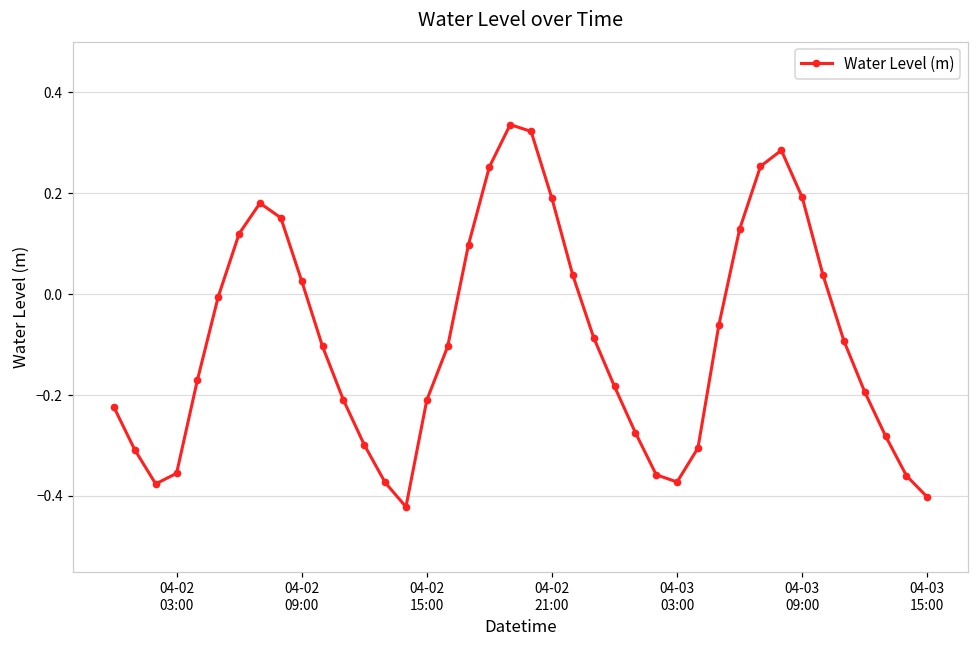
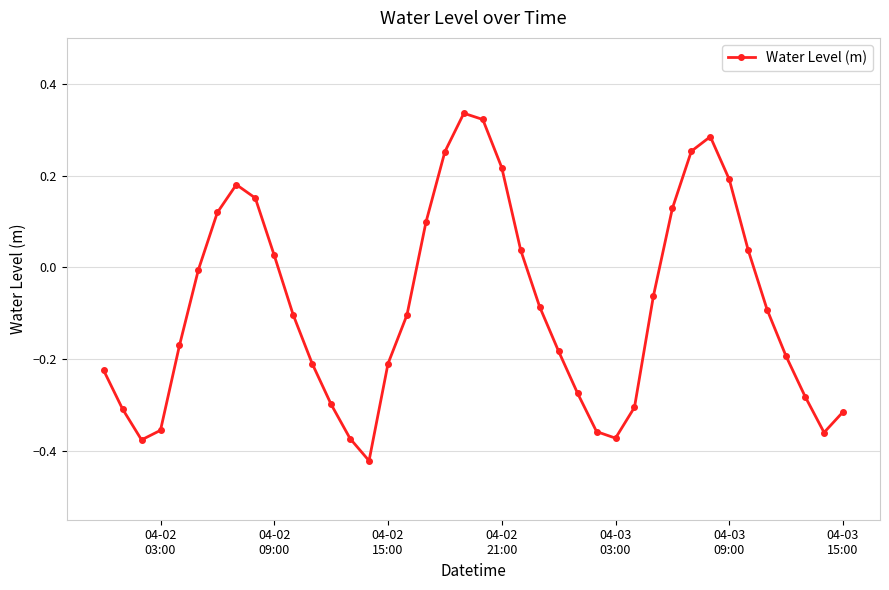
04-02 21:00: 0.19 -> 0.22
04-03 15:00: -0.40 -> -0.32
